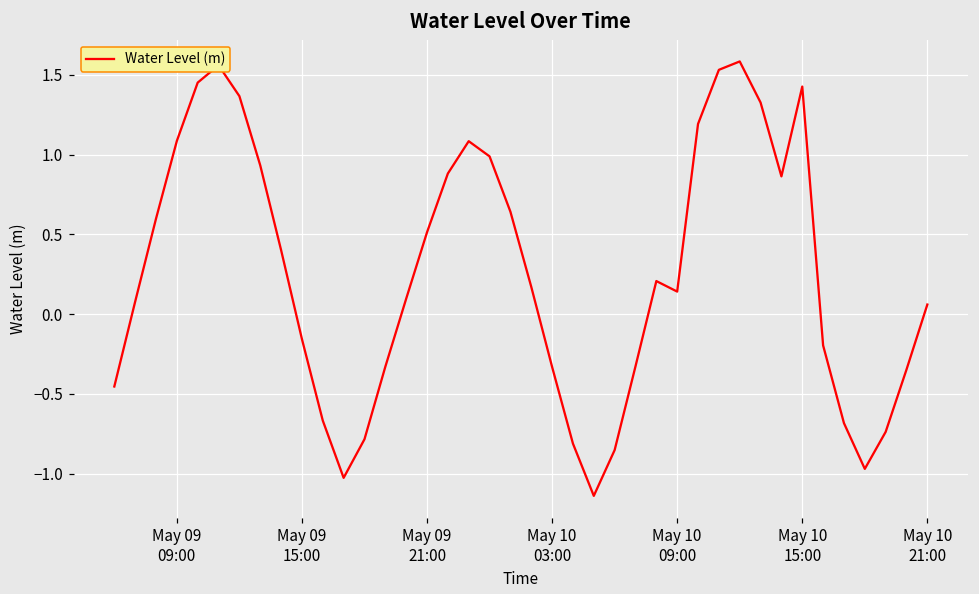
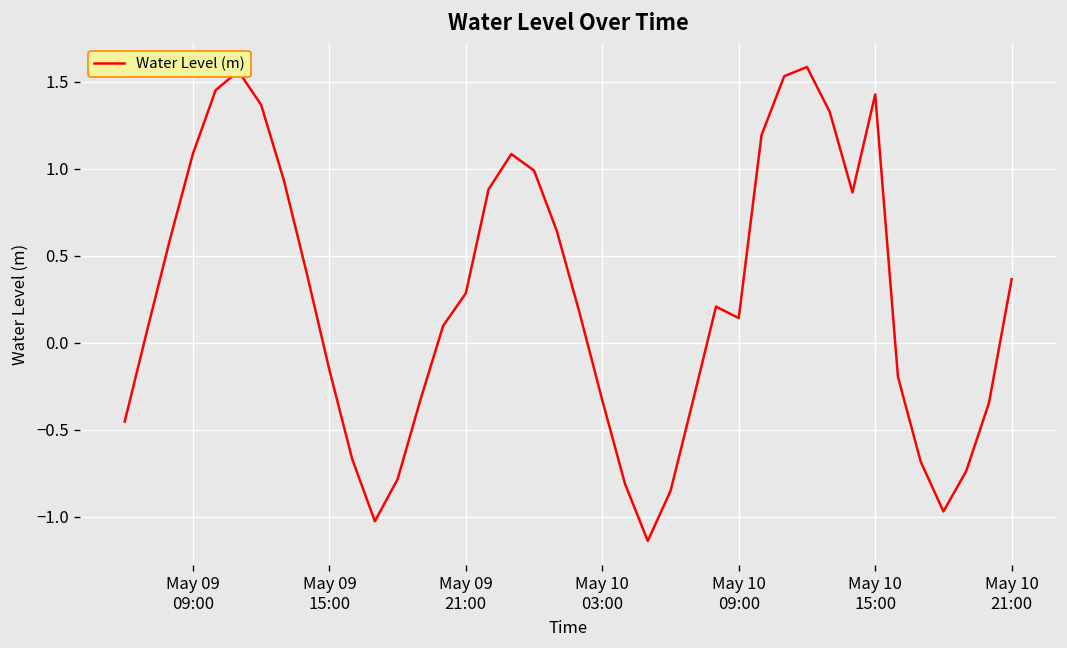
May 09 21:00: 0.51 -> 0.28
May 10 21:00: 0.06 -> 0.36
